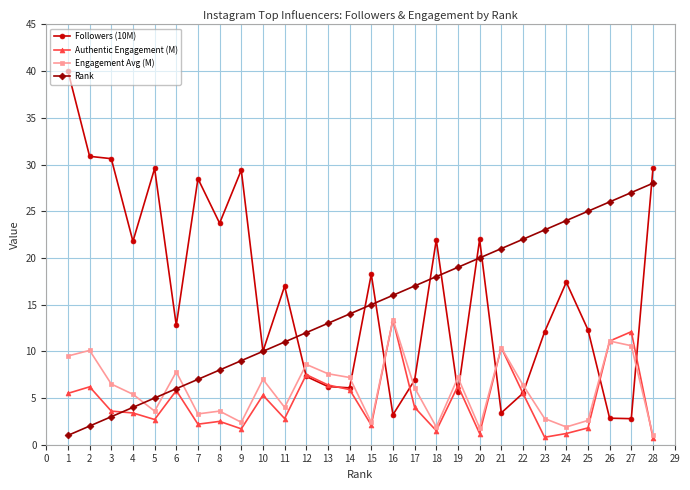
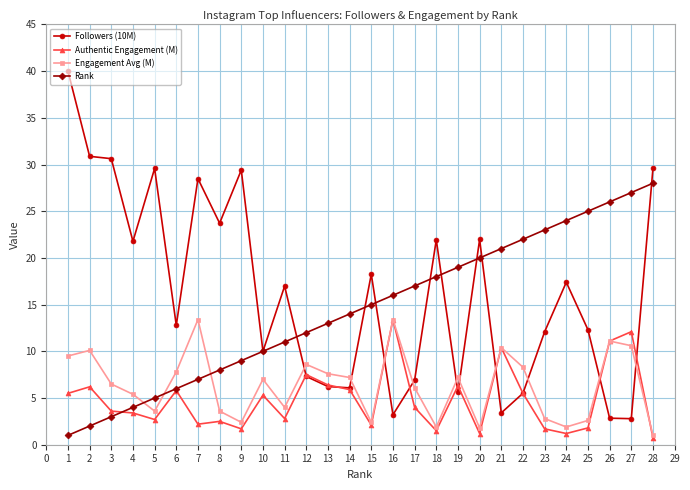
Engagement Avg (M), 7: 3 -> 13
Engagement Avg (M), 22: 6 -> 8
Authentic Engagement (M), 23: 1 -> 2
